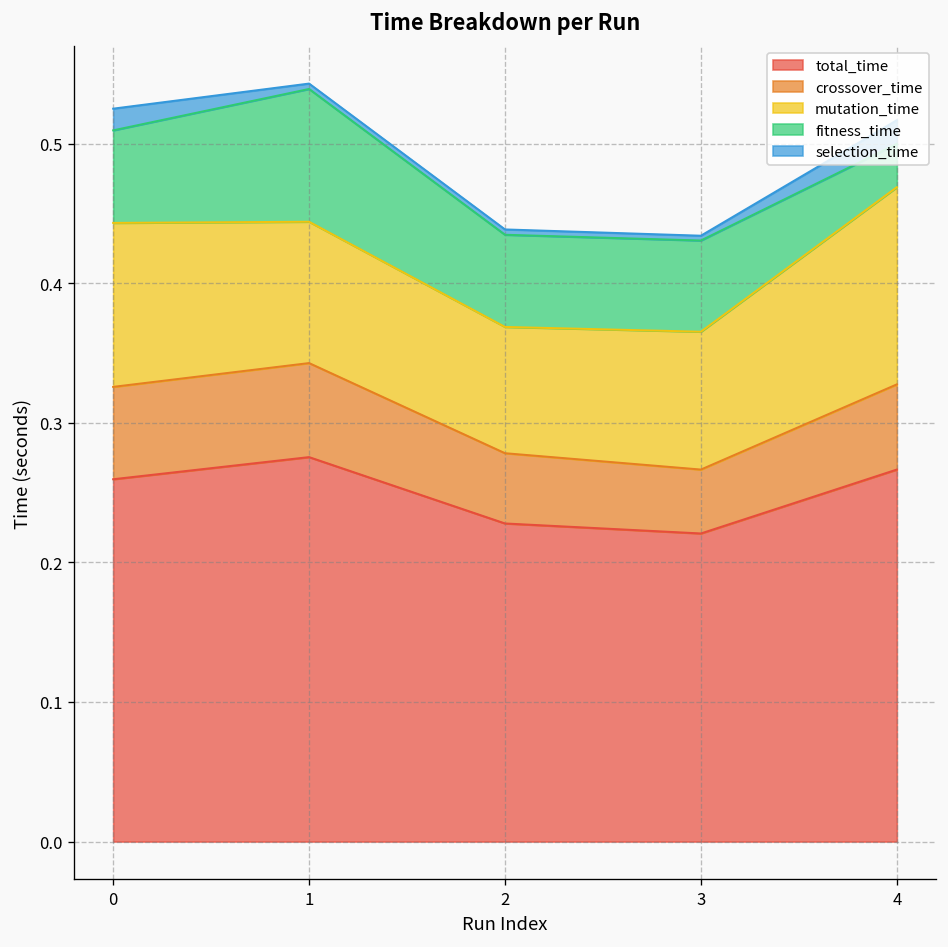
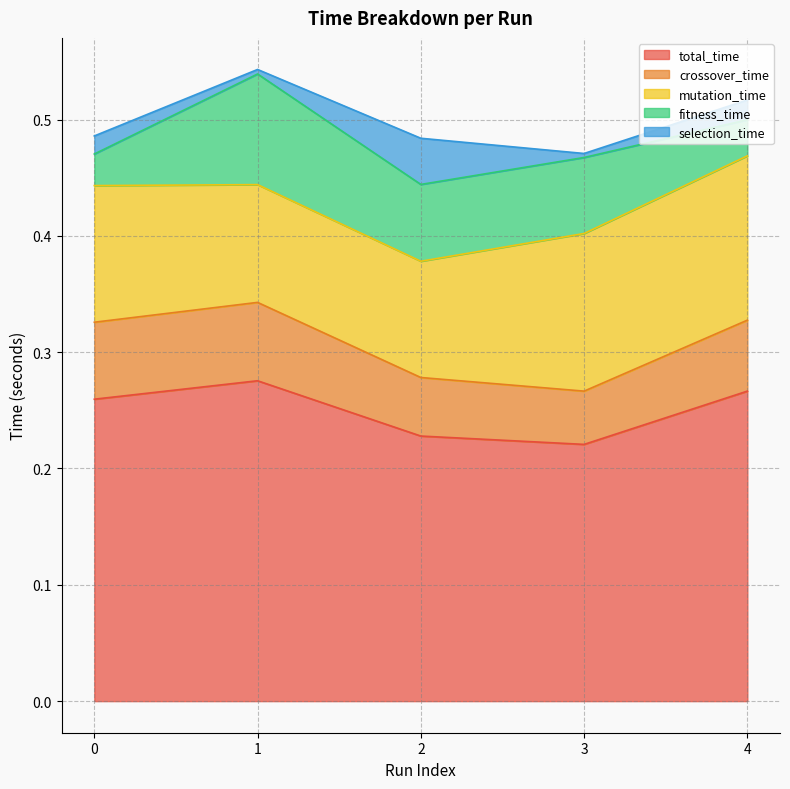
fitness_time, 0: 0.066 -> 0.027
mutation_time, 2: 0.090 -> 0.100
selection_time, 2: 0.004 -> 0.040
mutation_time, 3: 0.099 -> 0.136
